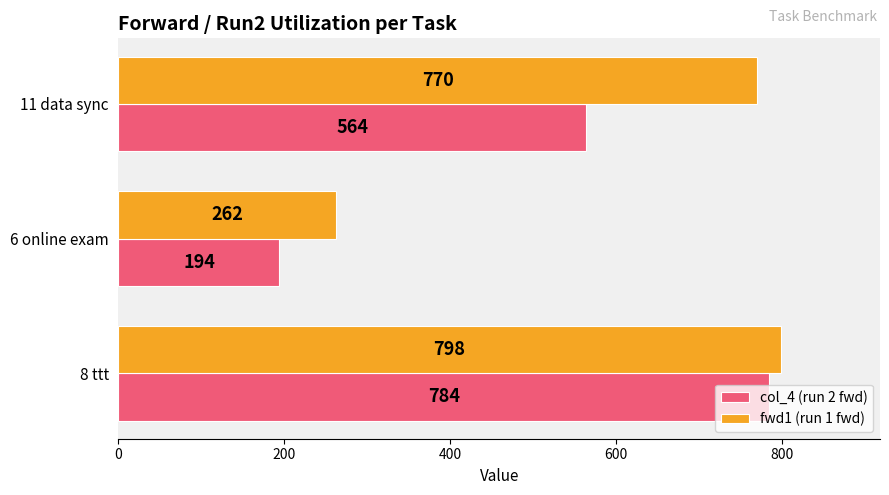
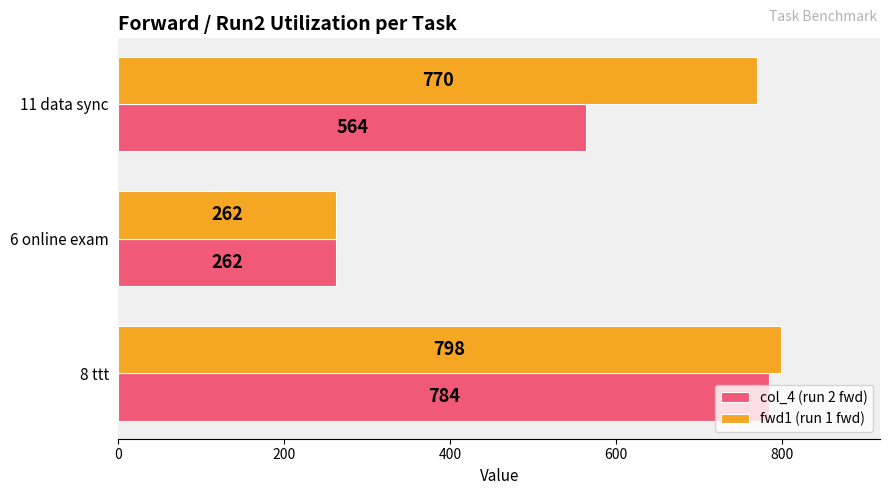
col_4 (run 2 fwd), 6 online exam: 194 -> 262
